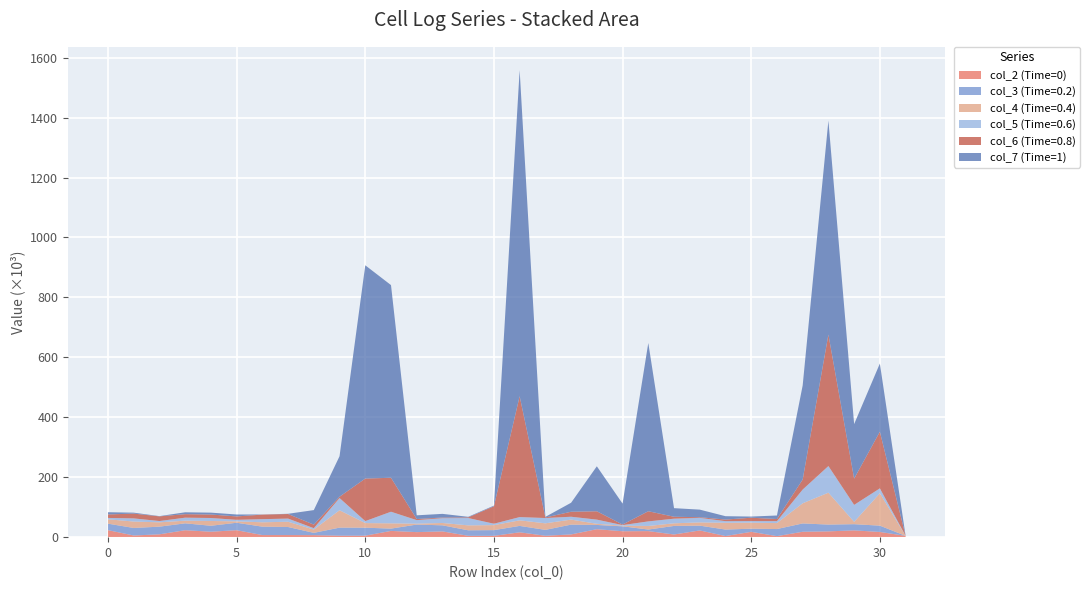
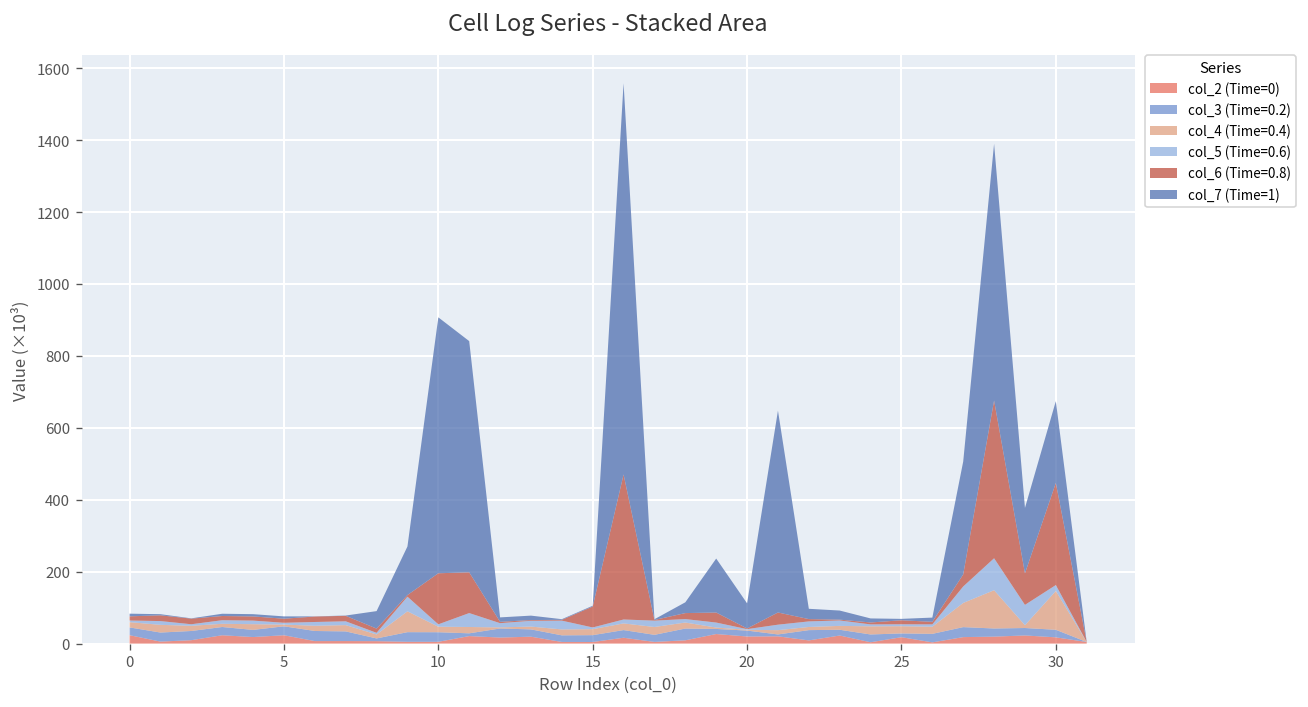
col_6 (Time=0.8), 30: 190 -> 280
